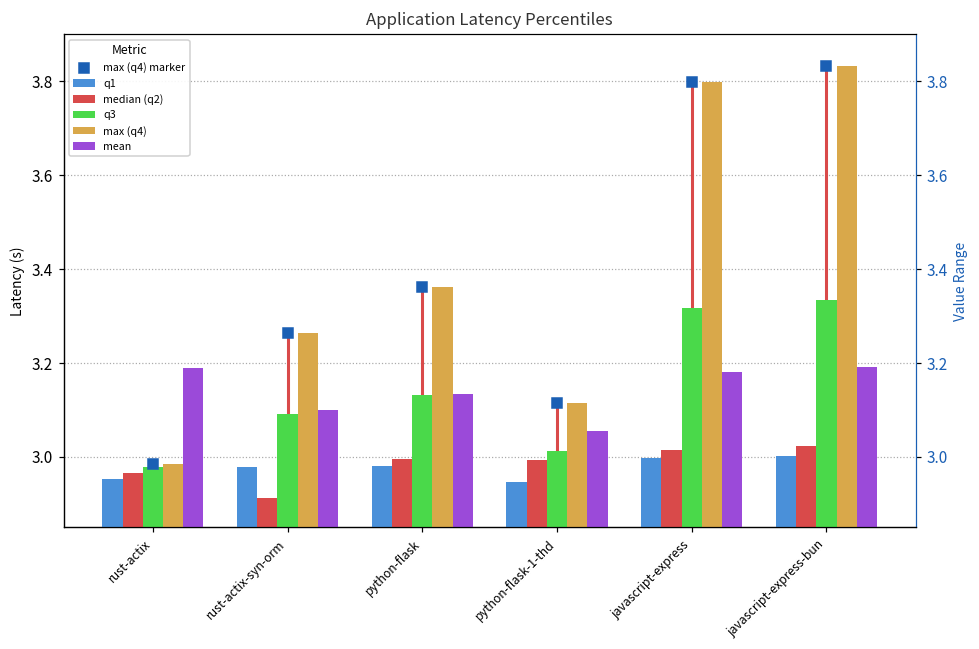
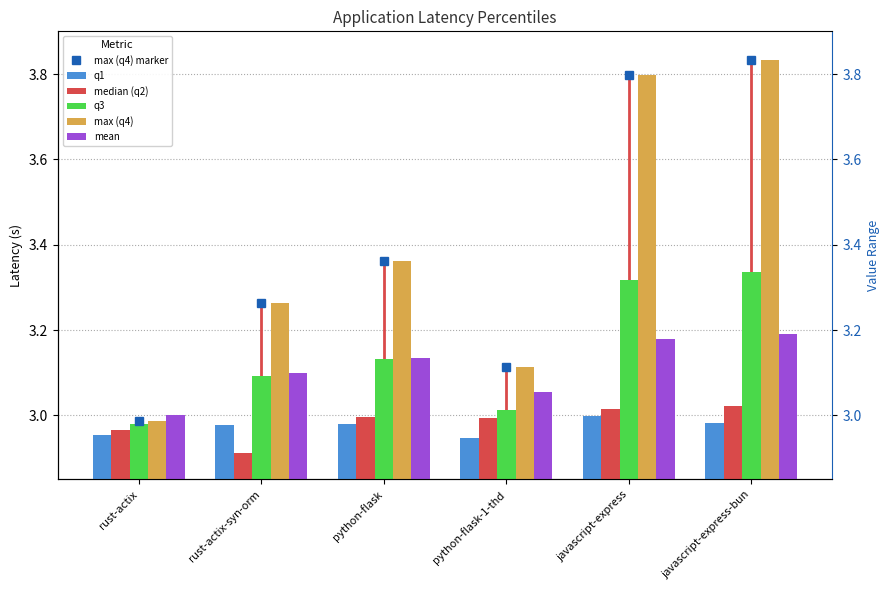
mean, rust-actix: 3.19 -> 3.00
q1, javascript-express-bun: 3.00 -> 2.98
